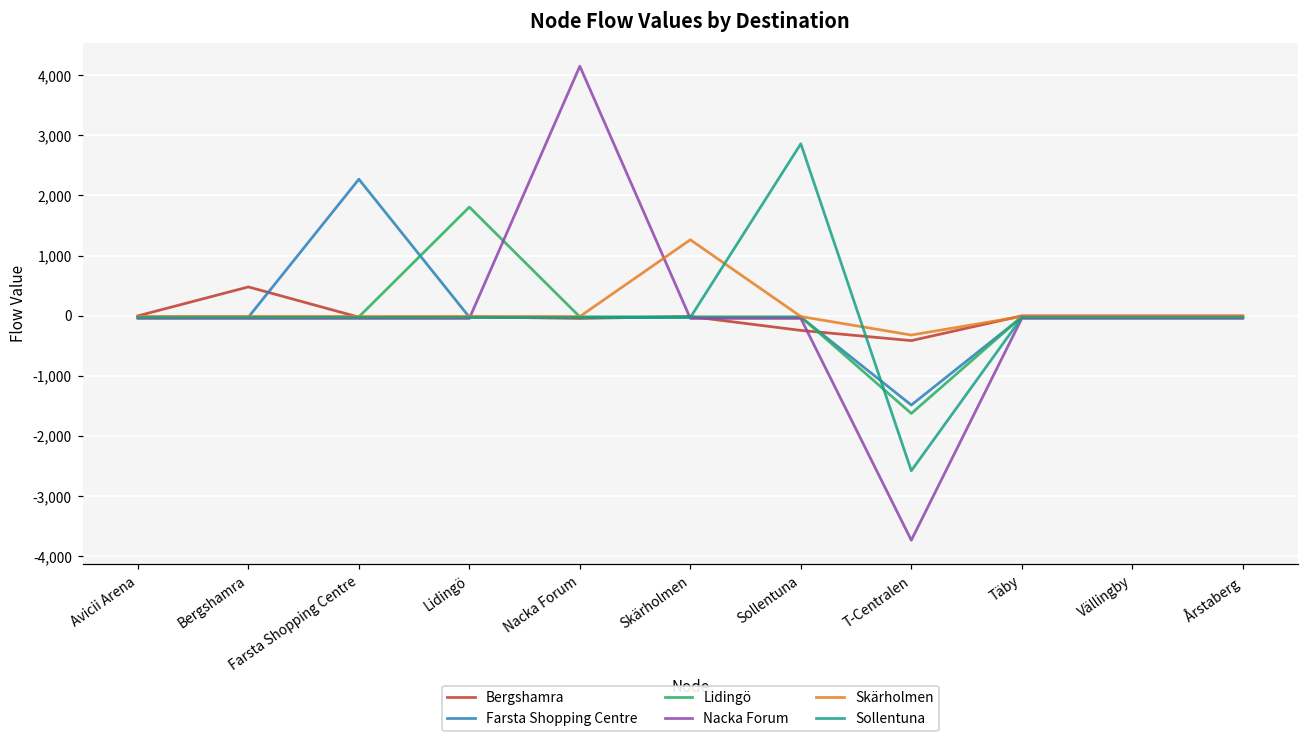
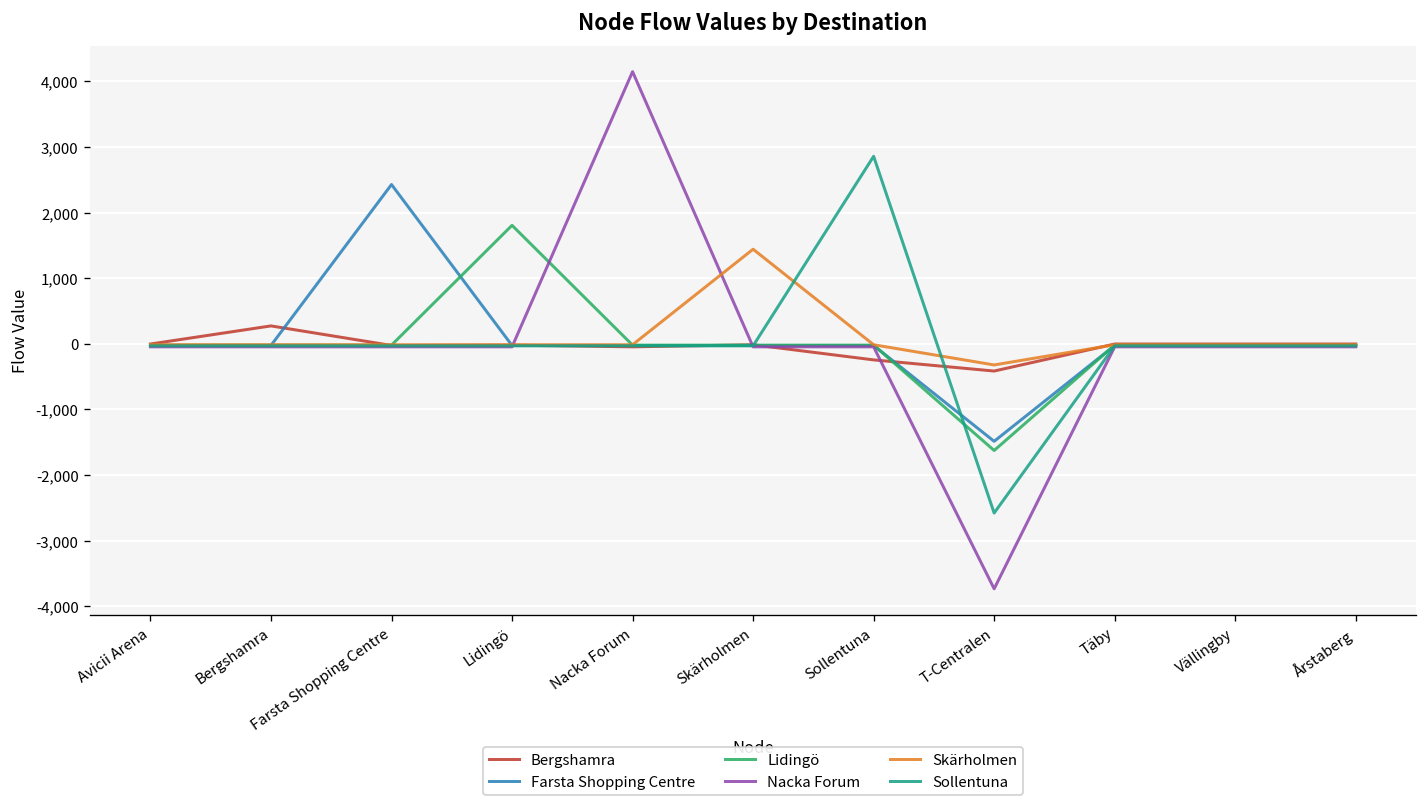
Bergshamra, Bergshamra: 500 -> 300
Farsta Shopping Centre, Farsta Shopping Centre: 2,300 -> 2,400
Skärholmen, Skärholmen: 1,300 -> 1,400
